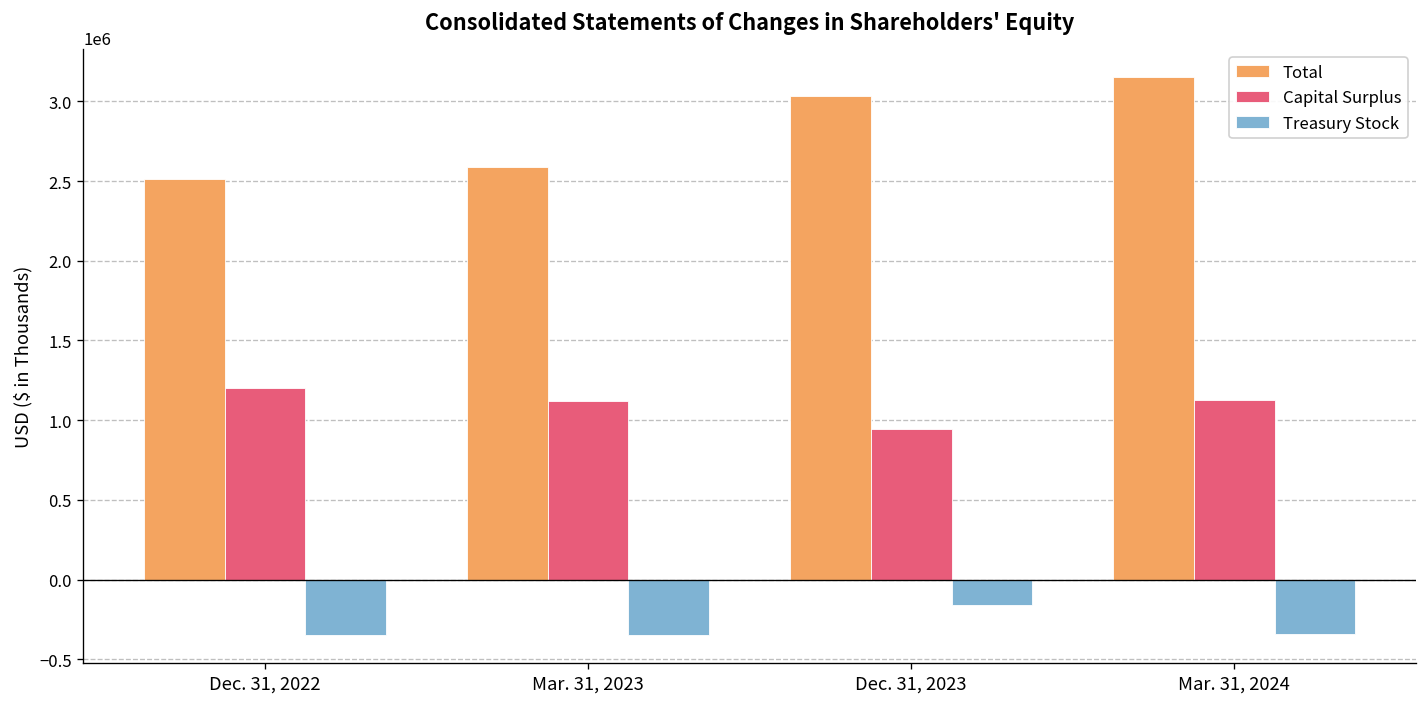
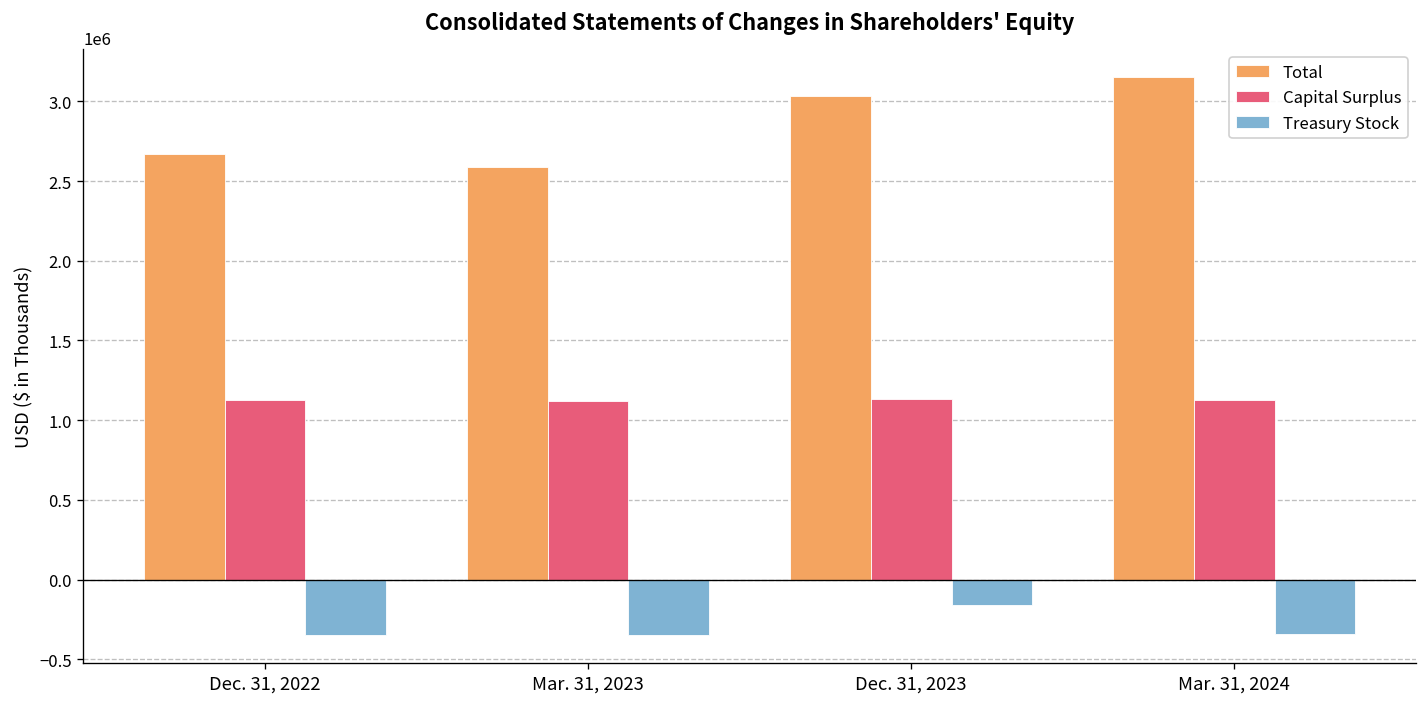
Total, Dec. 31, 2022: 2510000 -> 2670000
Capital Surplus, Dec. 31, 2022: 1200000 -> 1130000
Capital Surplus, Dec. 31, 2023: 940000 -> 1130000
